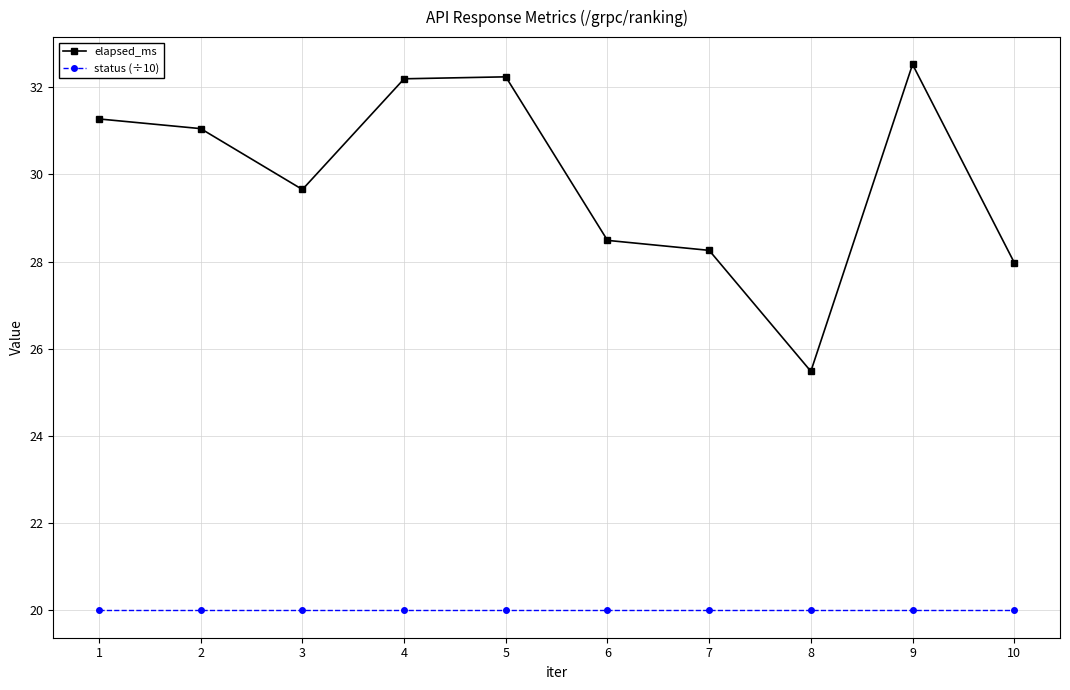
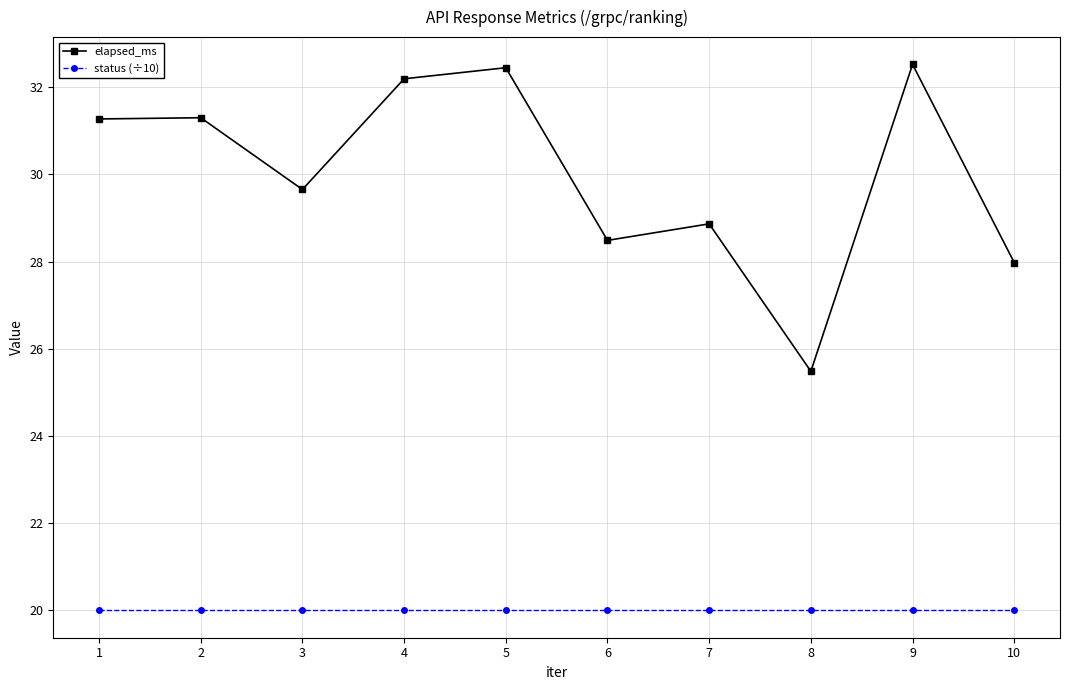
elapsed_ms, 2: 31.1 -> 31.3
elapsed_ms, 5: 32.2 -> 32.4
elapsed_ms, 7: 28.3 -> 28.9
